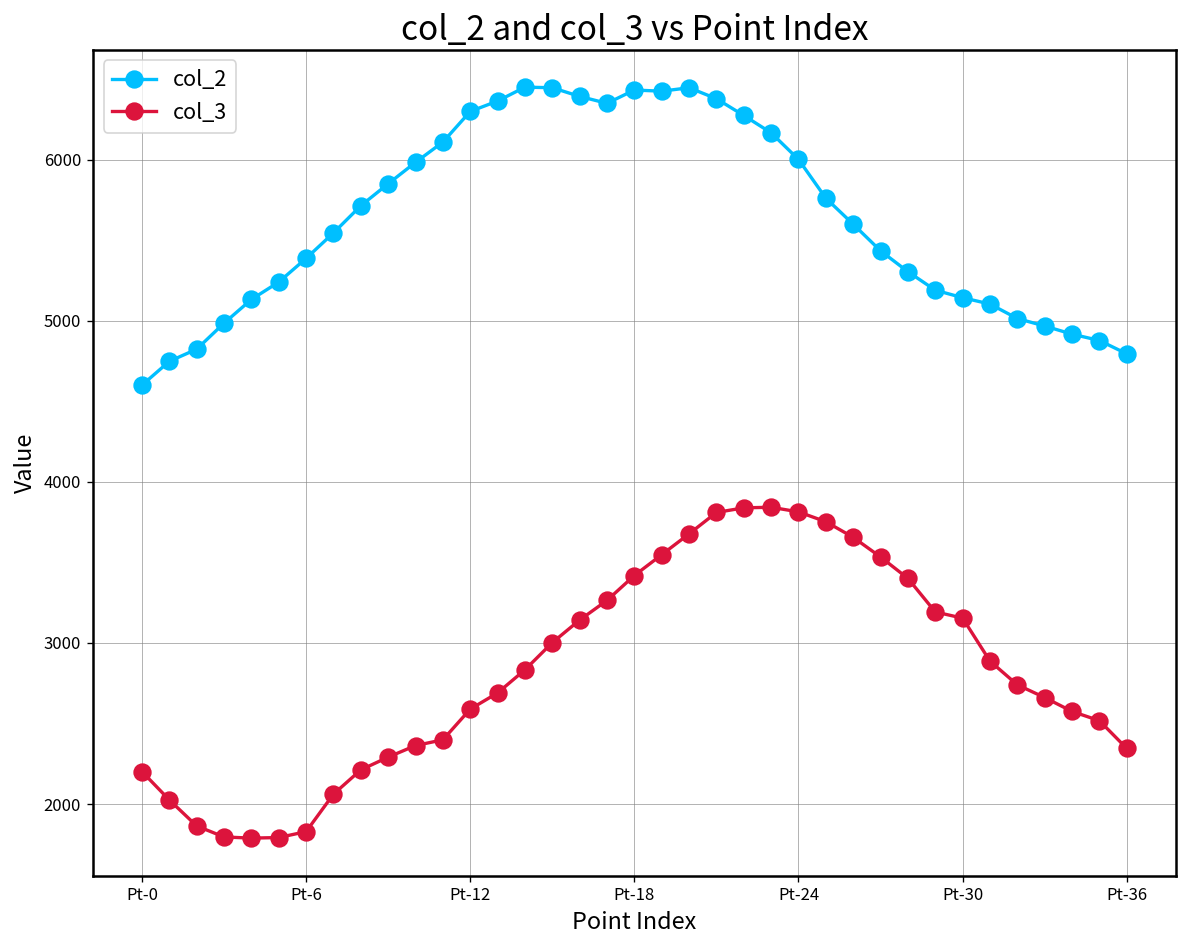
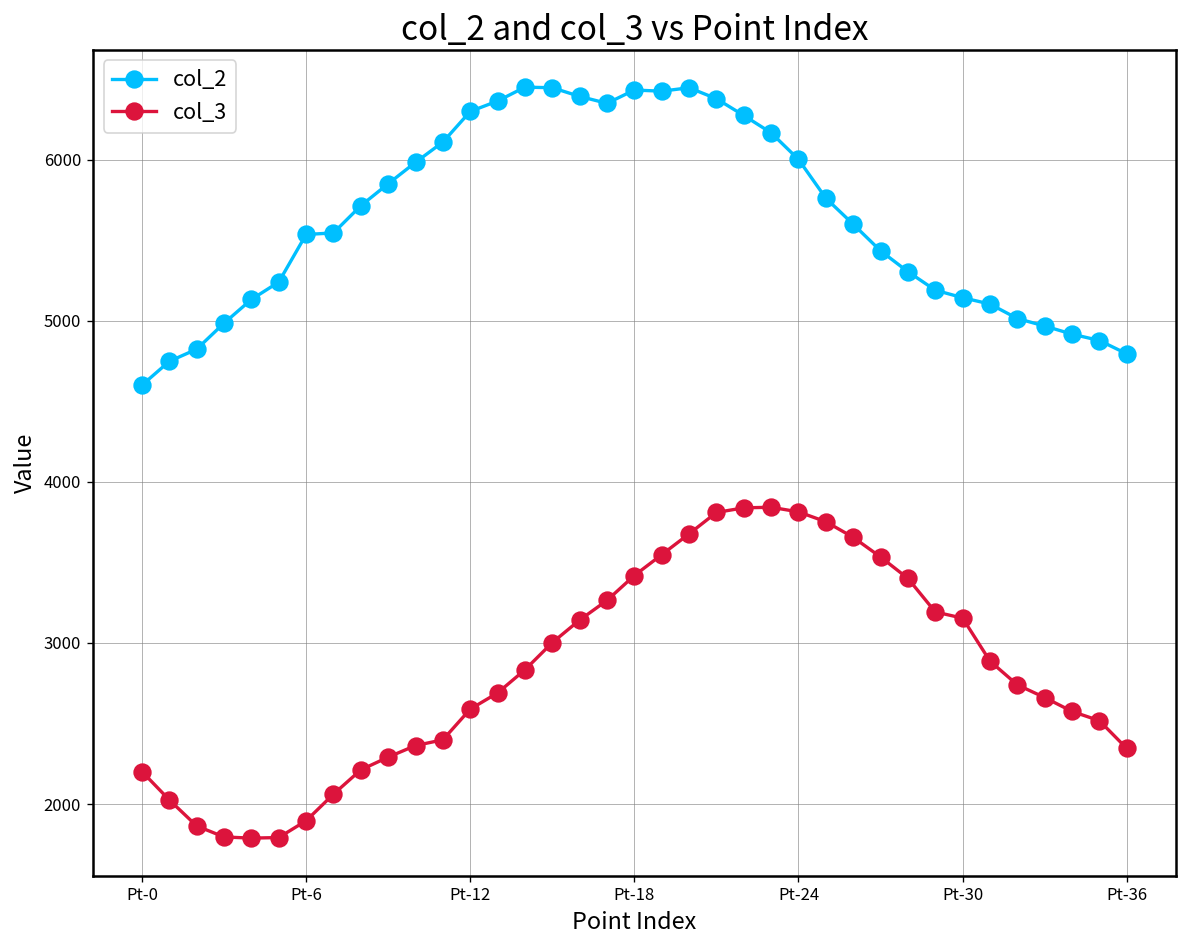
col_2, Pt-6: 5390 -> 5540
col_3, Pt-6: 1830 -> 1900
